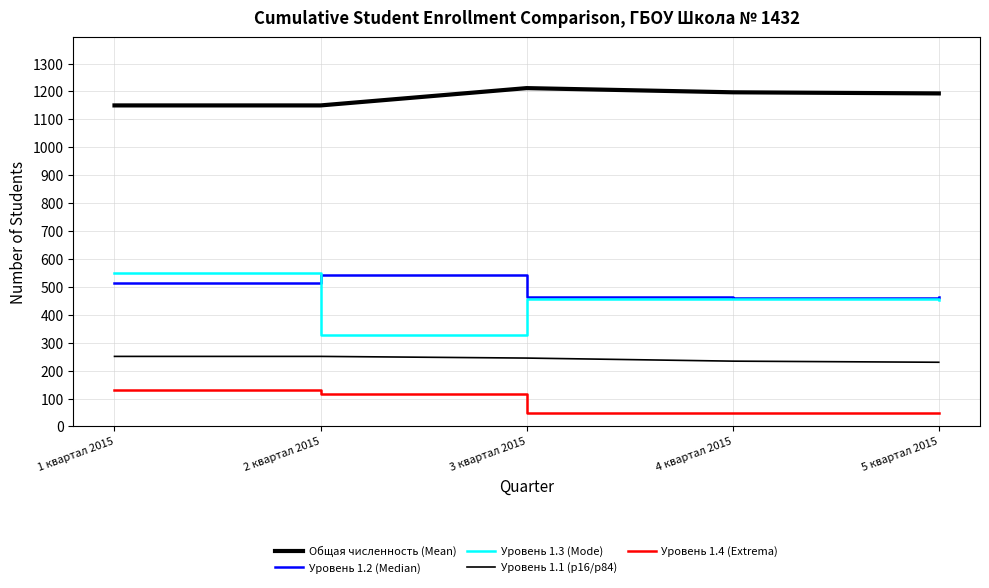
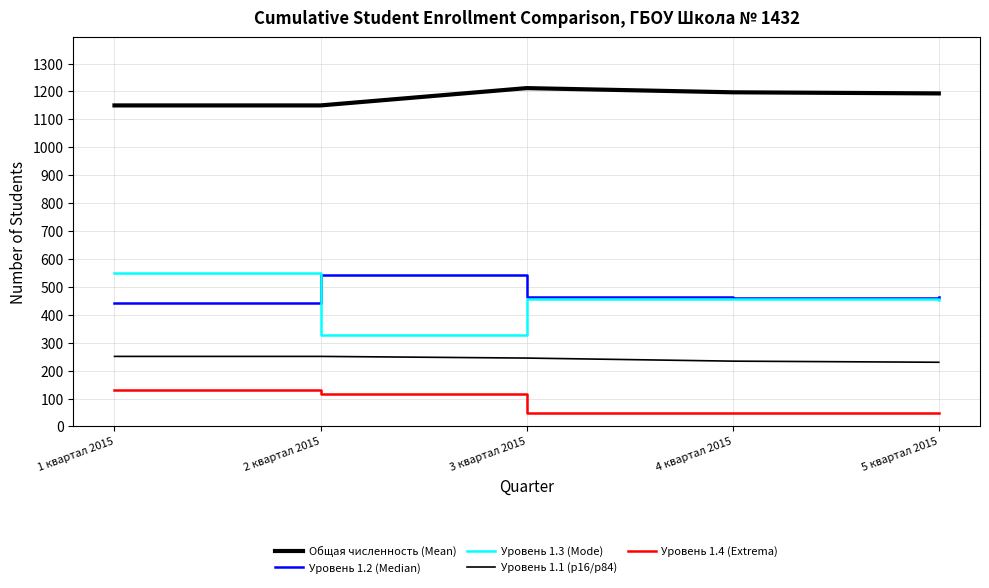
Уровень 1.2 (Median), 1 квартал 2015: 510 -> 440
